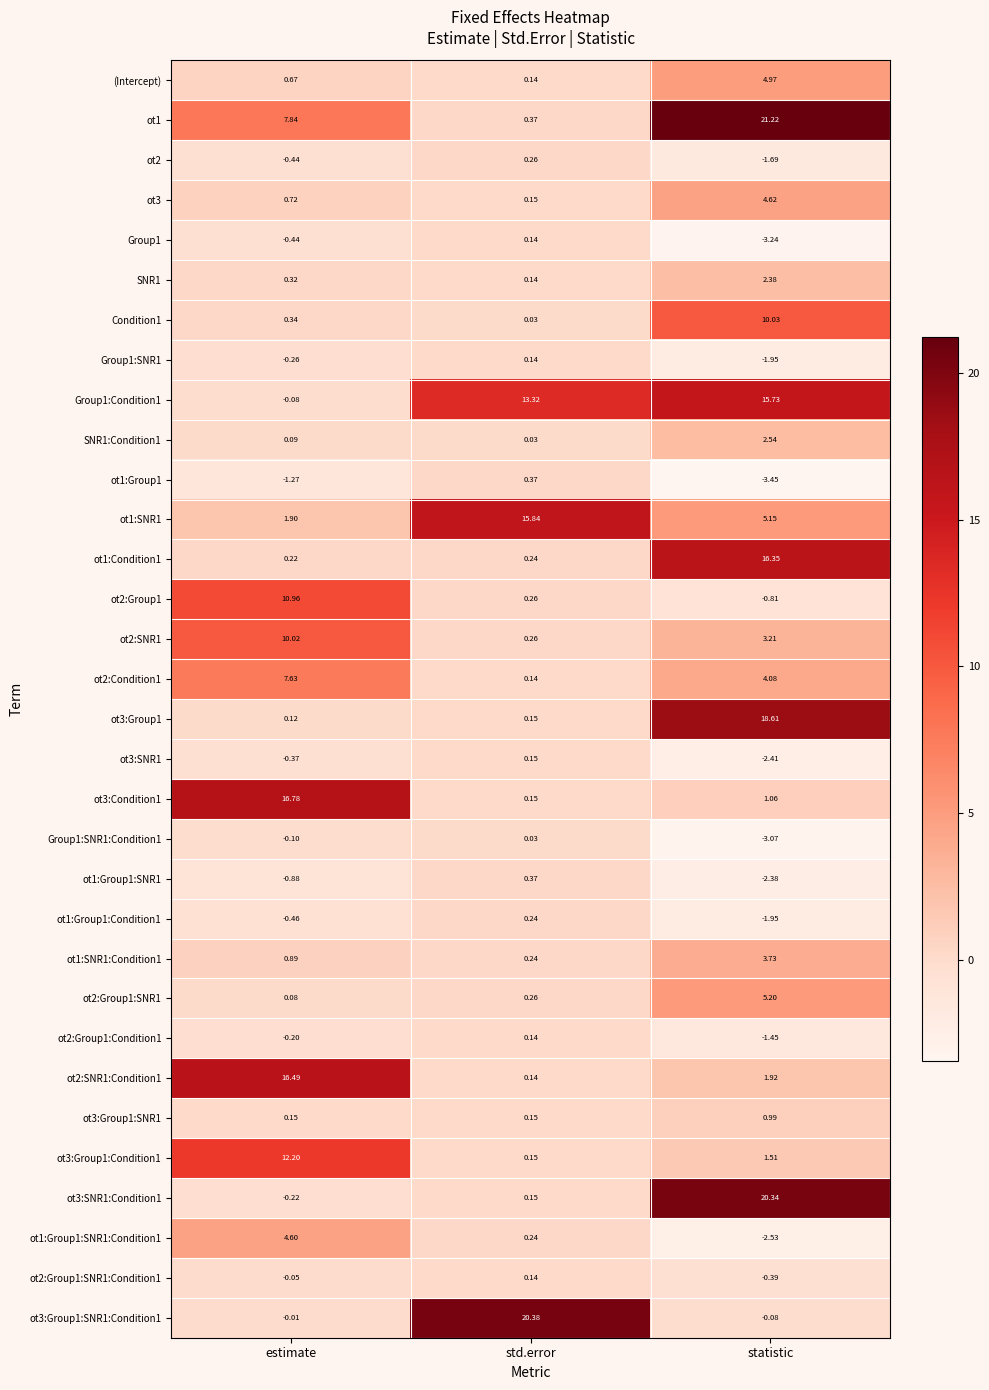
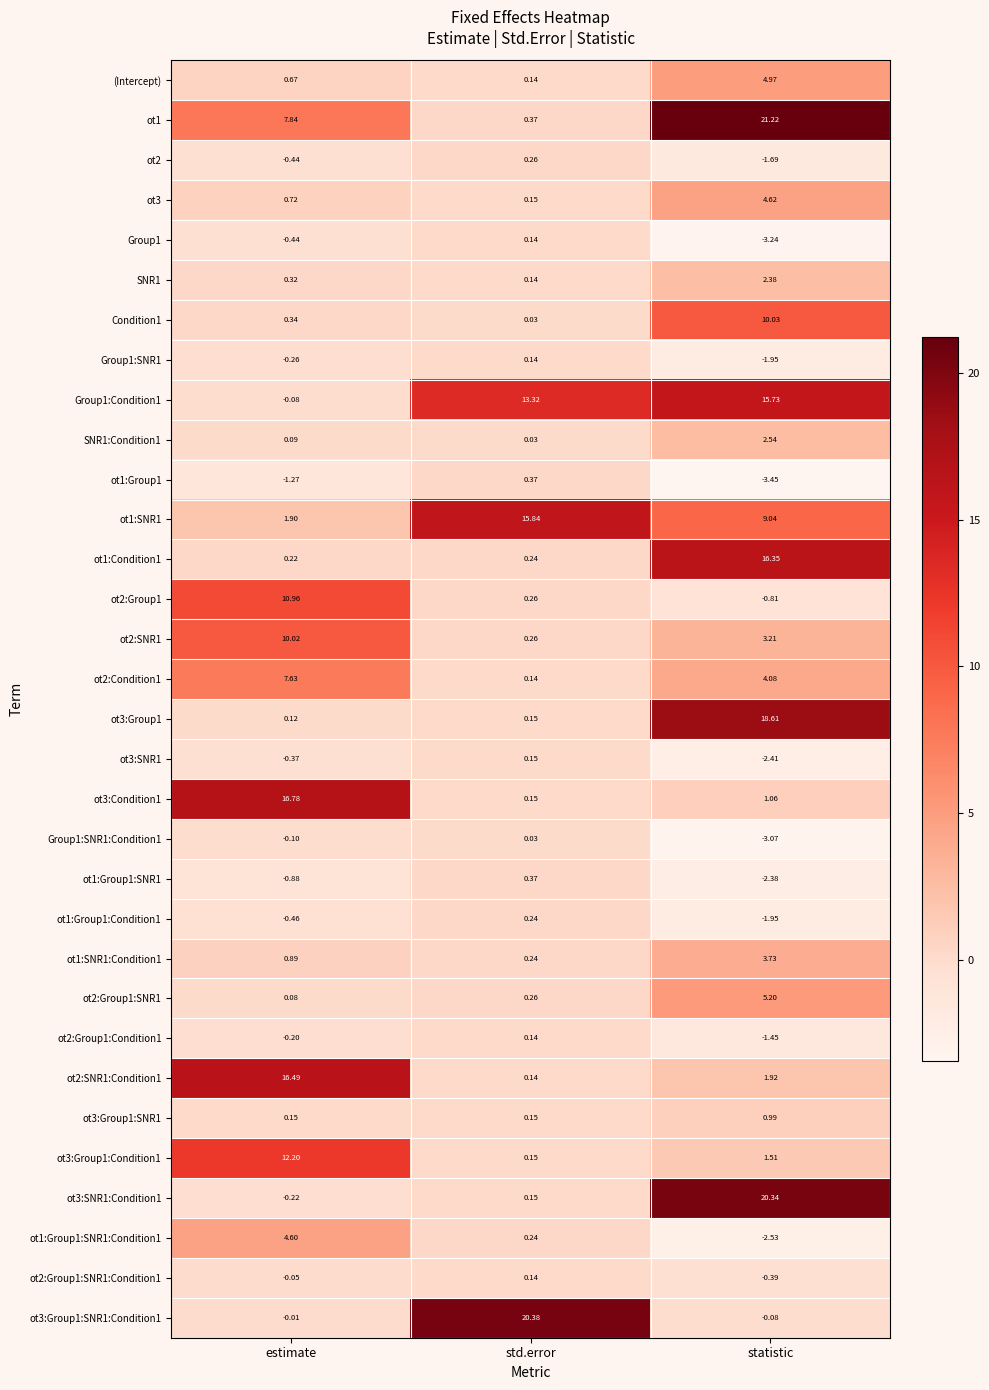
ot1:SNR1, statistic: 5.15 -> 9.04
